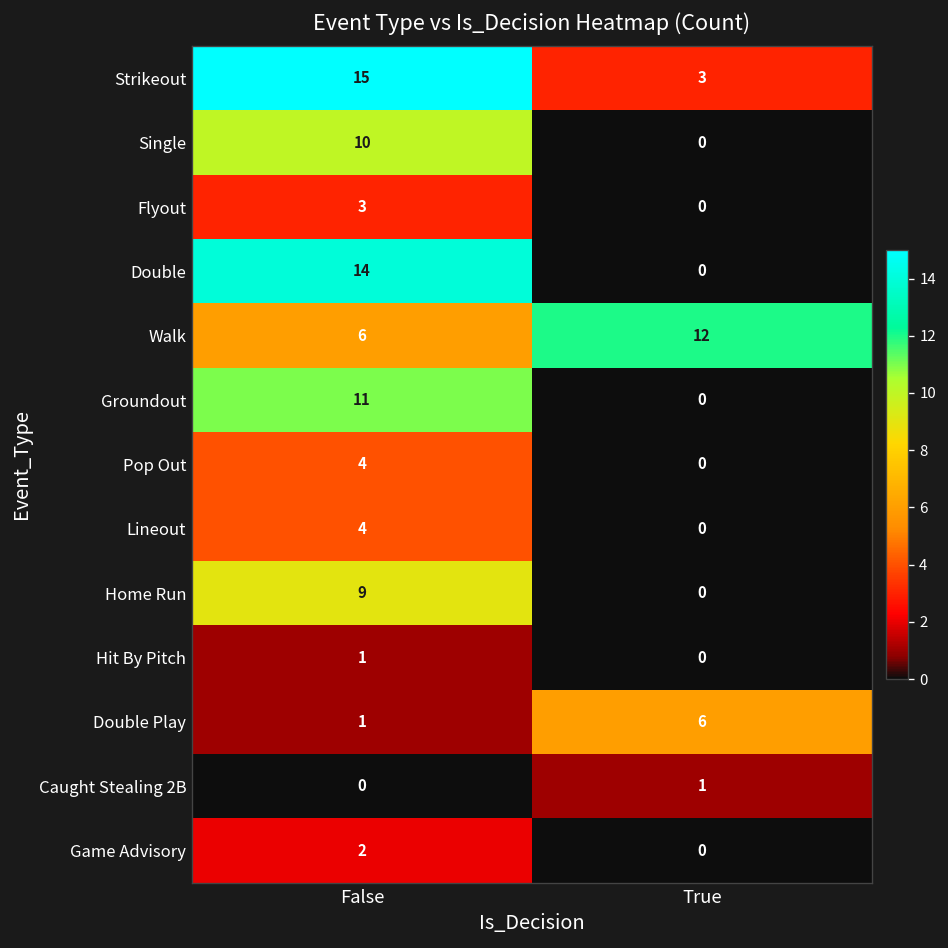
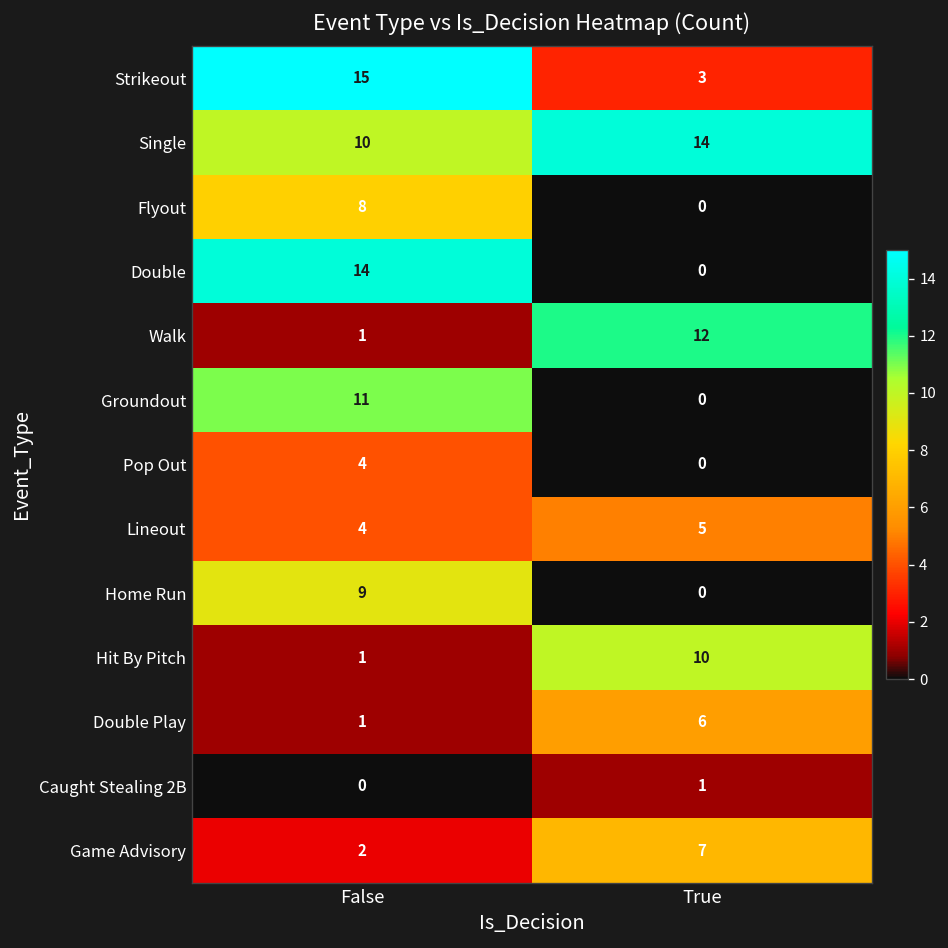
Single, True: 0 -> 14
Flyout, False: 3 -> 8
Walk, False: 6 -> 1
Lineout, True: 0 -> 5
Hit By Pitch, True: 0 -> 10
Game Advisory, True: 0 -> 7
